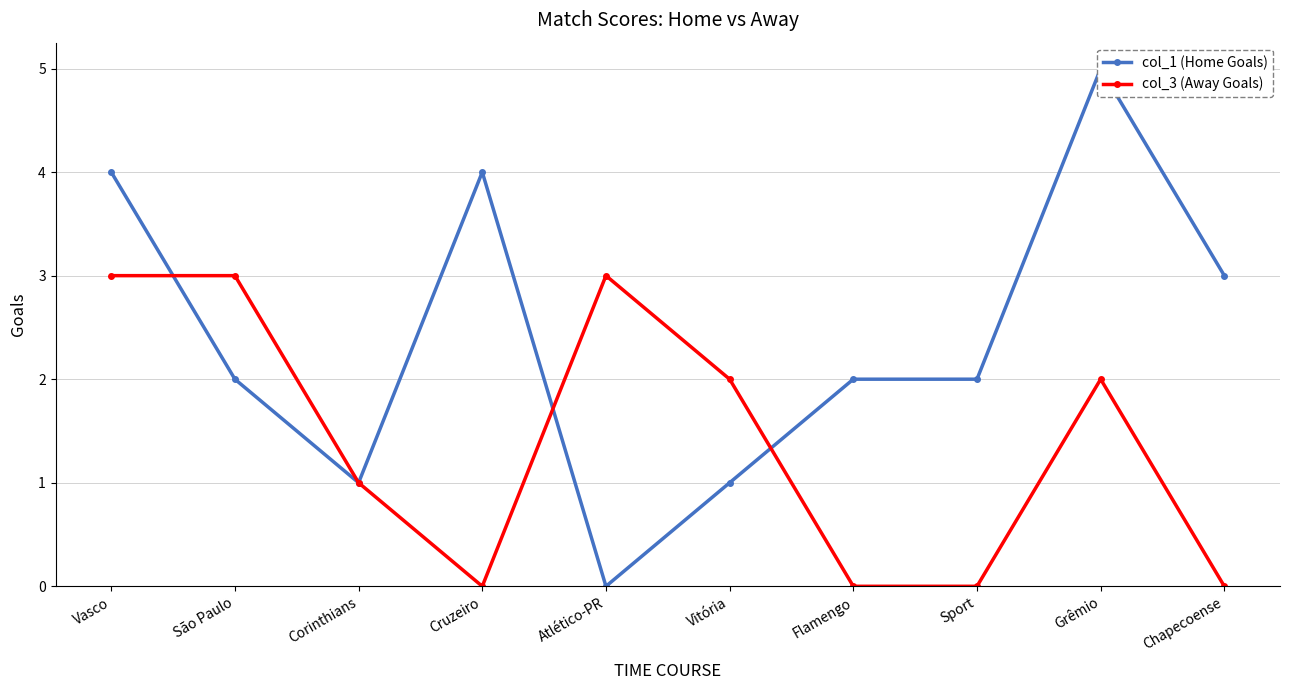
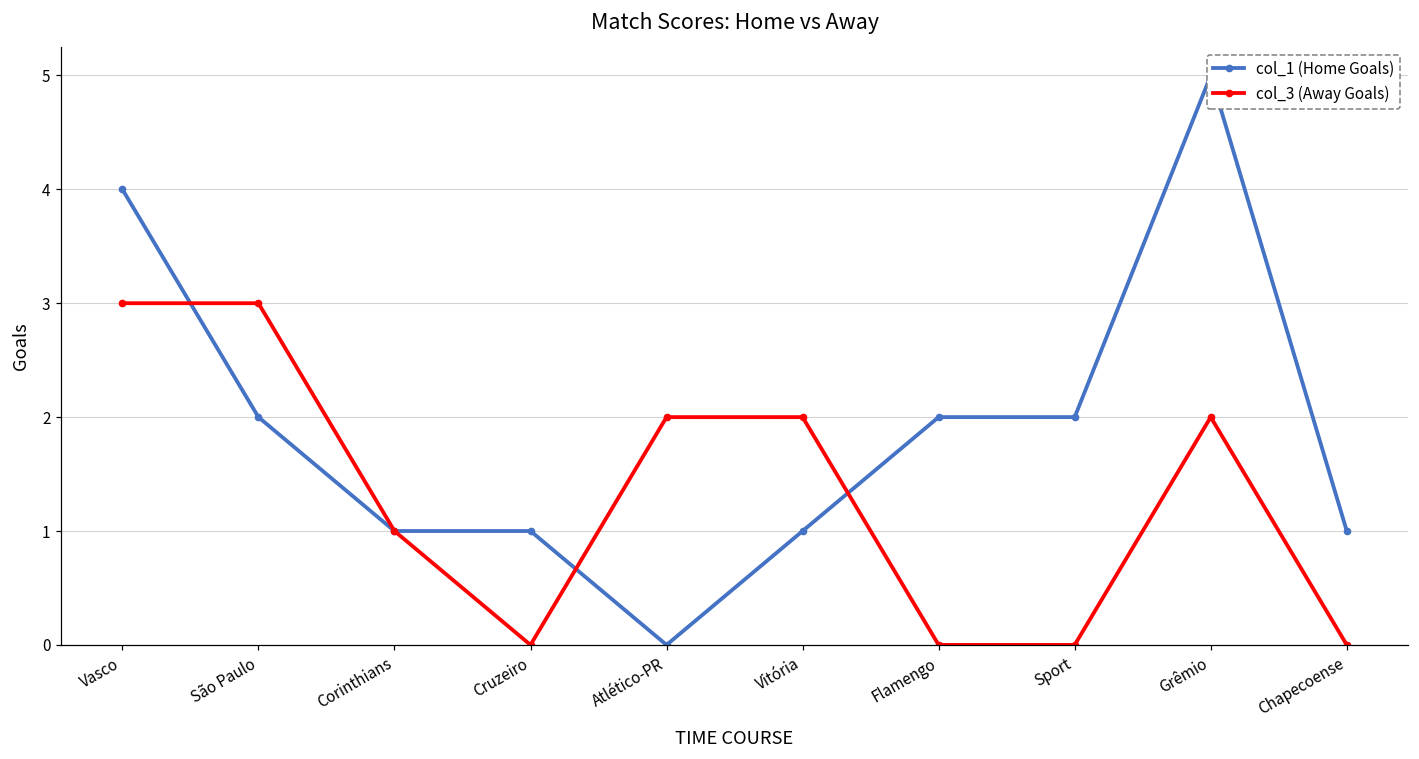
col_1 (Home Goals), Cruzeiro: 4 -> 1
col_3 (Away Goals), Atlético-PR: 3 -> 2
col_1 (Home Goals), Chapecoense: 3 -> 1
